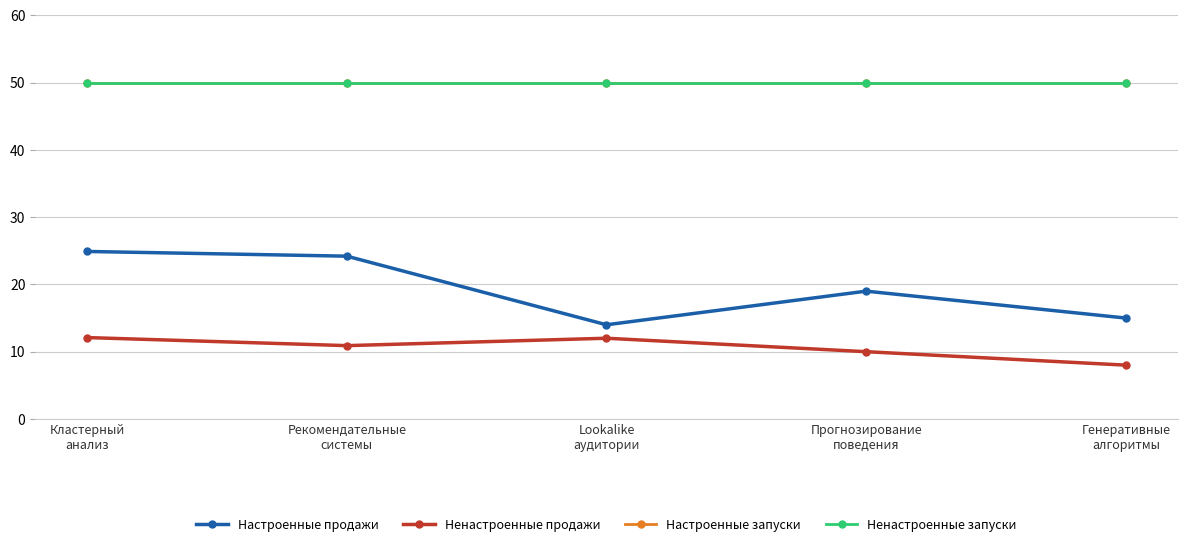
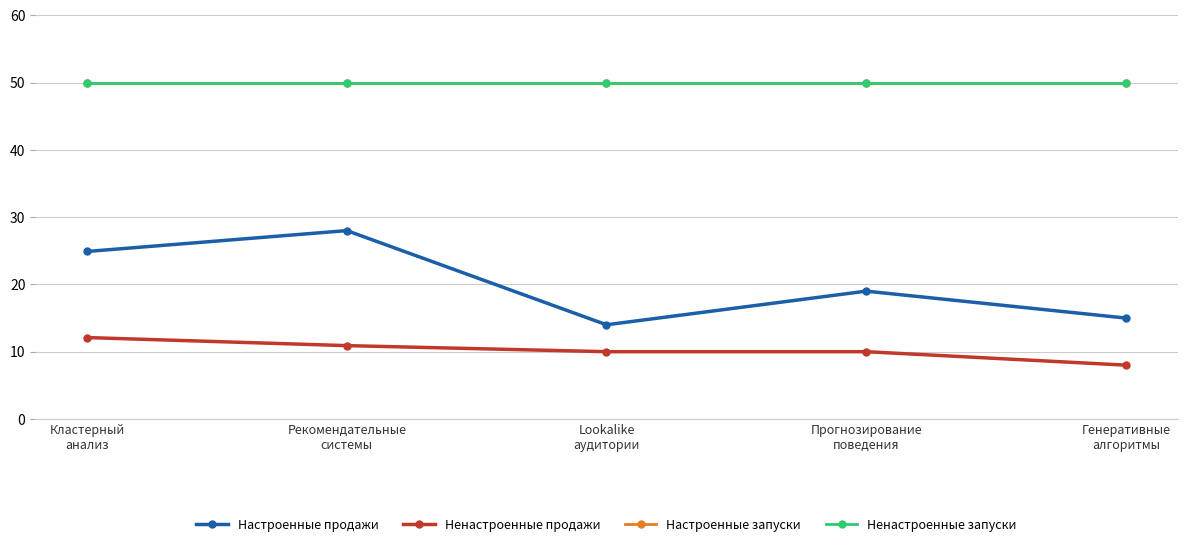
Настроенные продажи, Рекомендательные системы: 24 -> 28
Ненастроенные продажи, Lookalike аудитории: 12 -> 10
